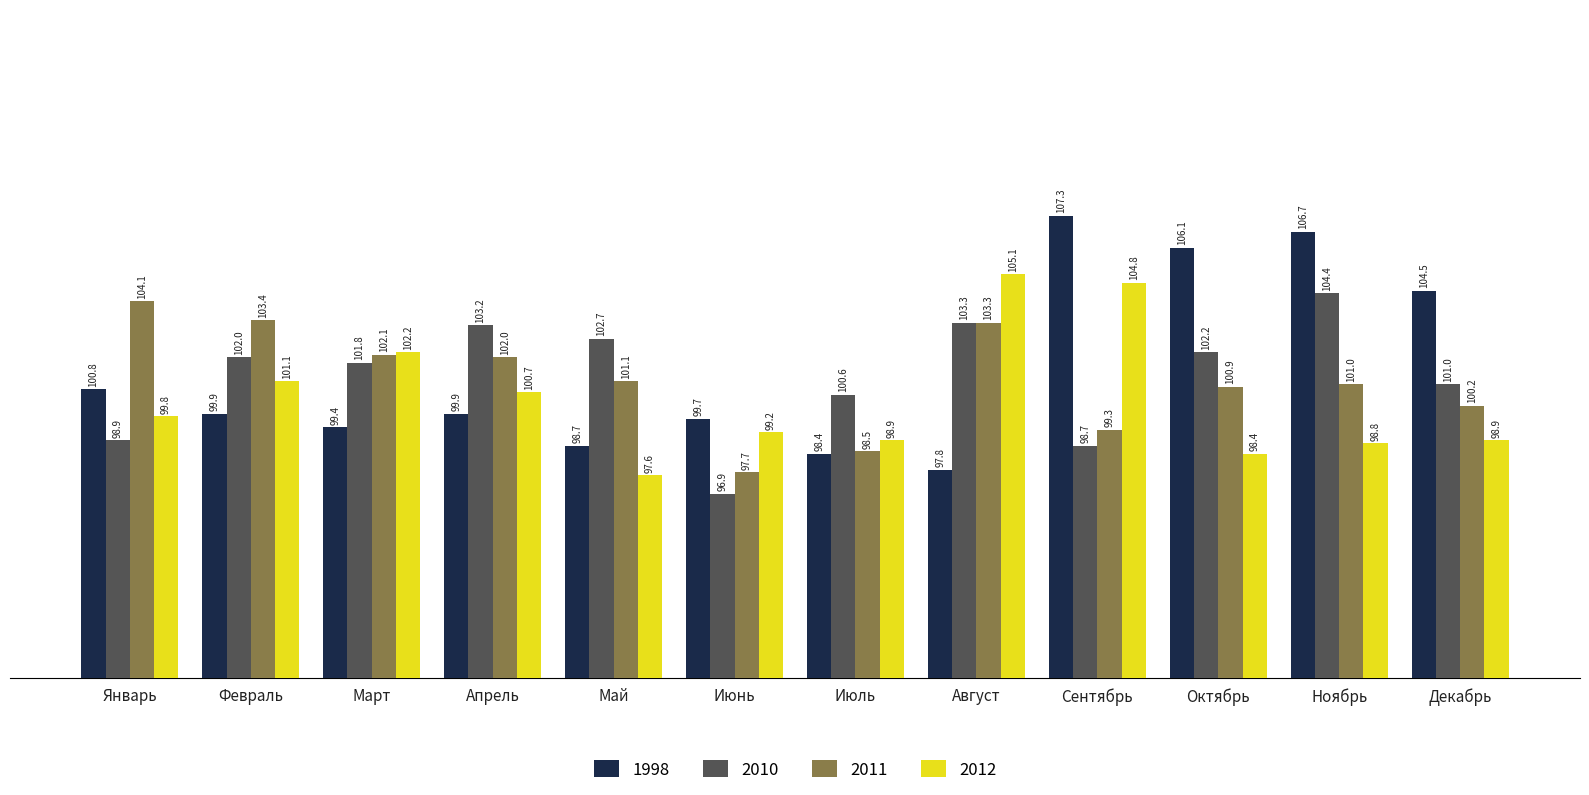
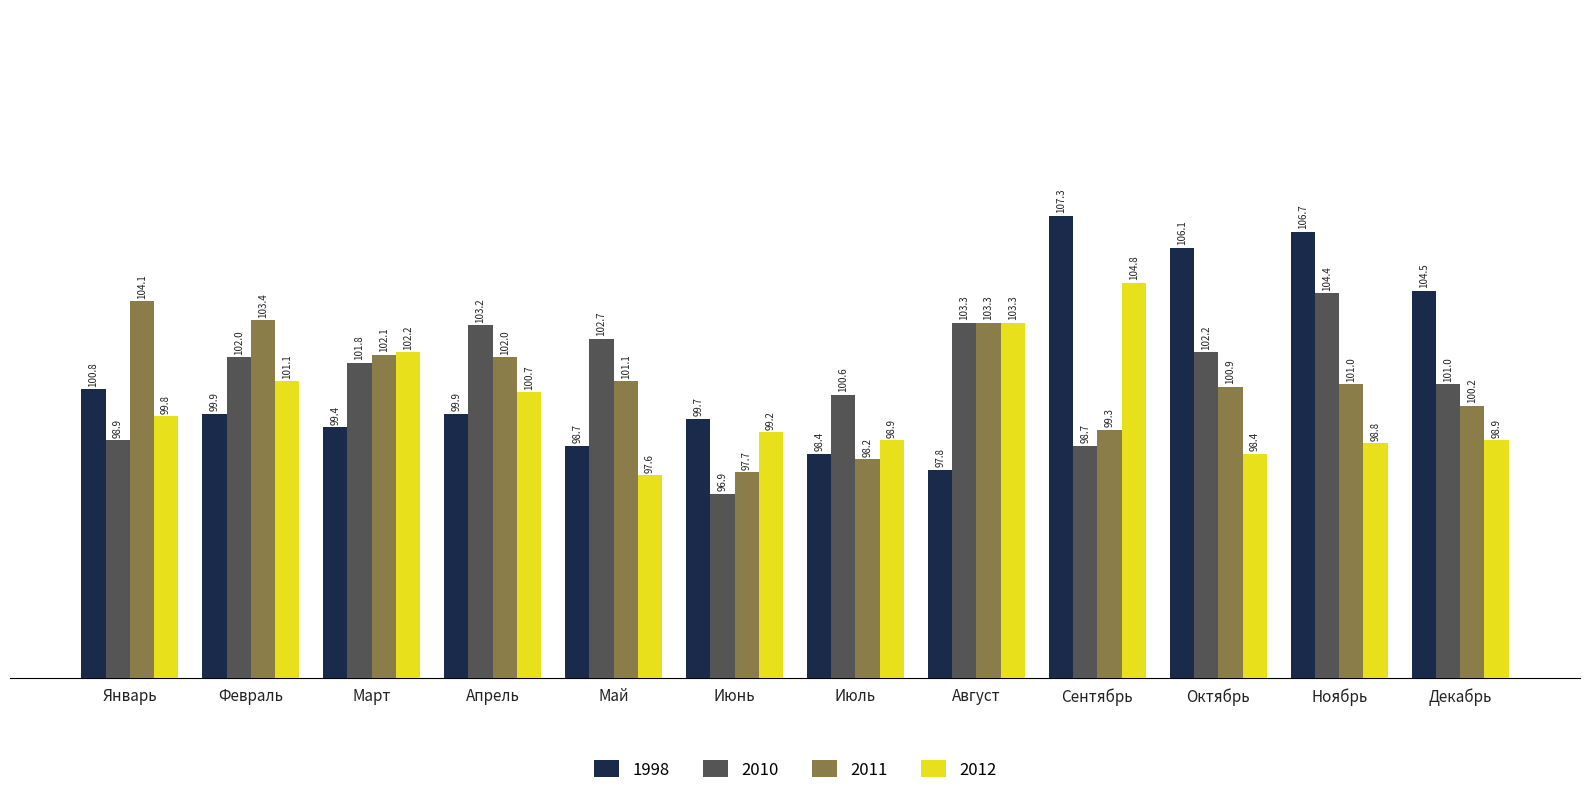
2011, Июль: 98.5 -> 98.2
2012, Август: 105.1 -> 103.3
